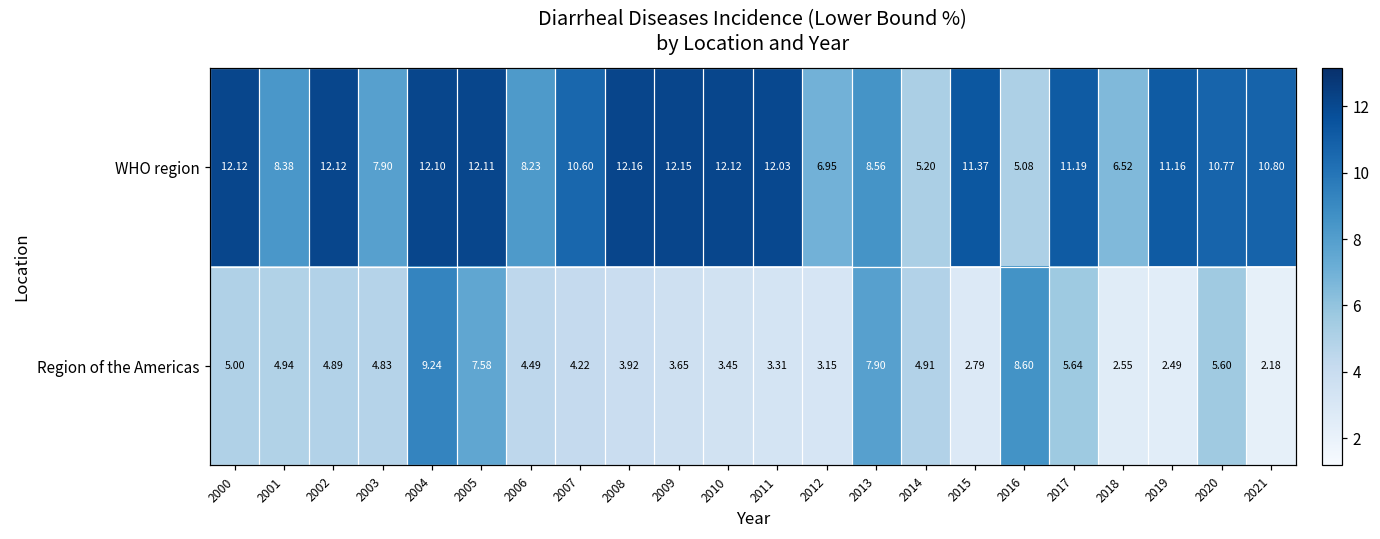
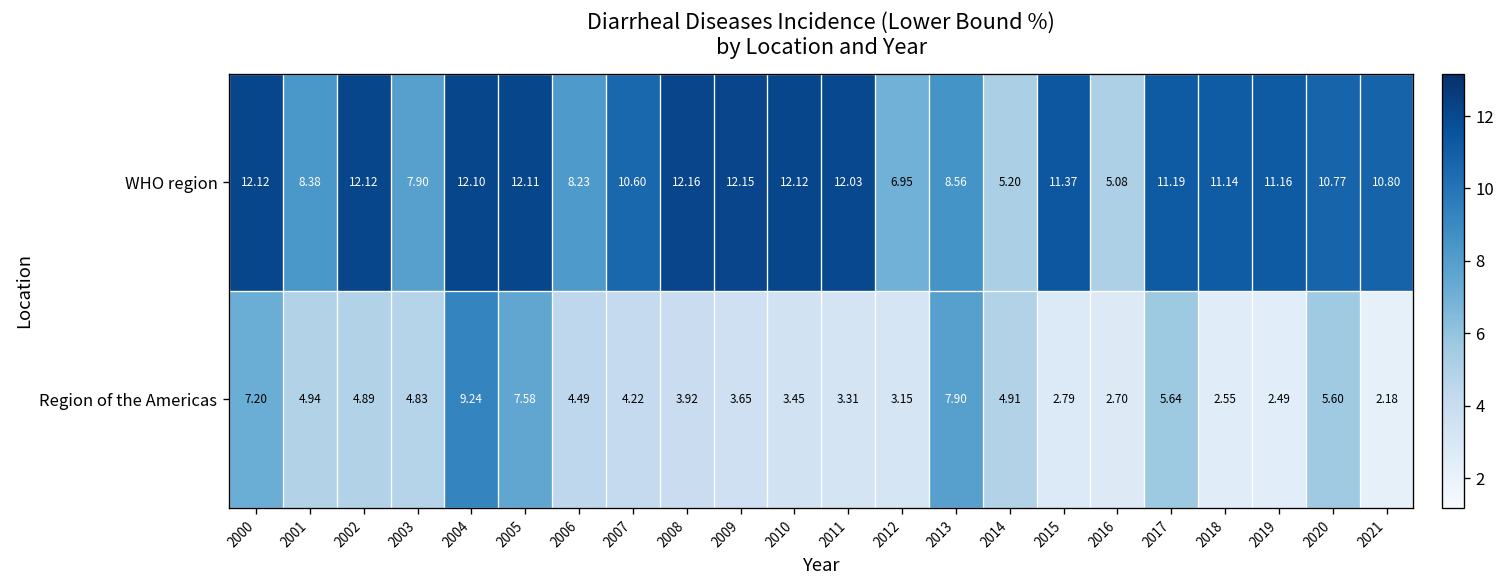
WHO region, 2018: 6.52 -> 11.14
Region of the Americas, 2000: 5.00 -> 7.20
Region of the Americas, 2016: 8.60 -> 2.70
